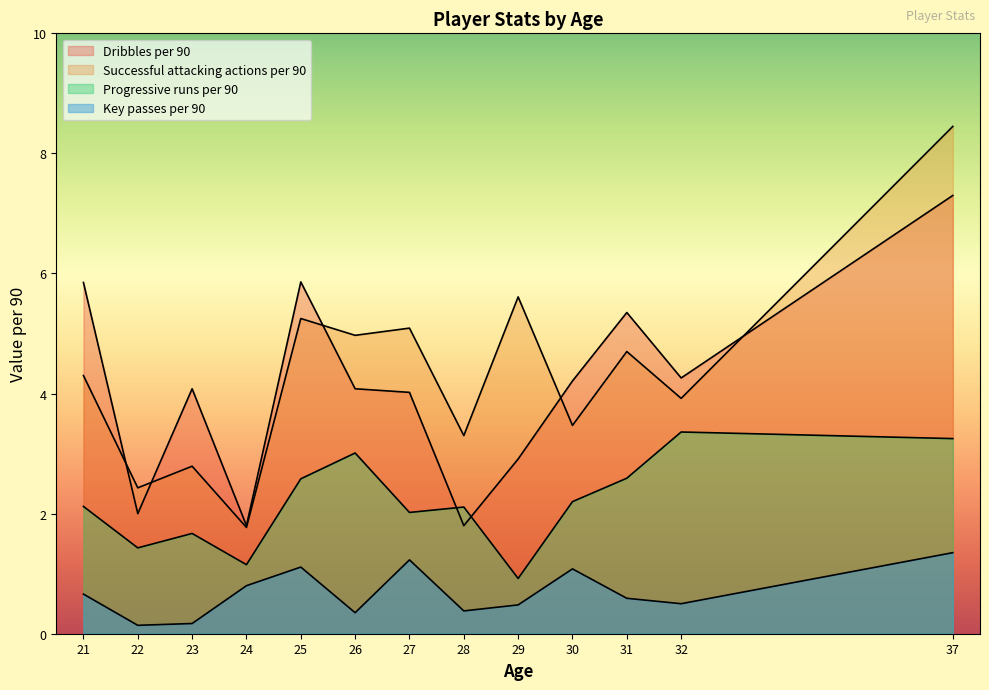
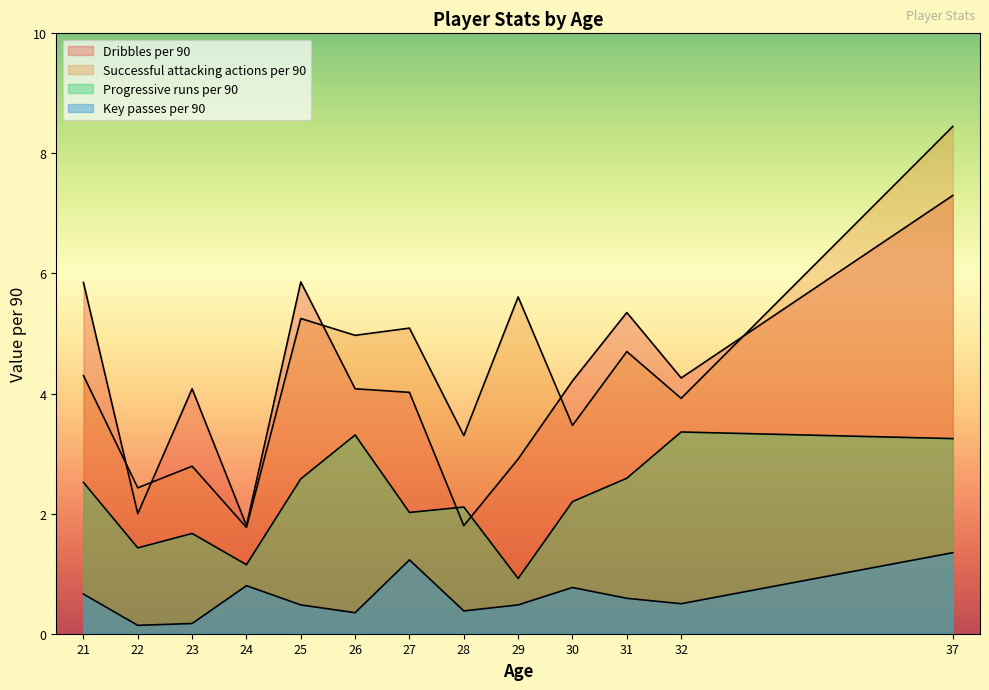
Progressive runs per 90, 21: 2.1 -> 2.5
Key passes per 90, 25: 1.1 -> 0.5
Progressive runs per 90, 26: 3.0 -> 3.3
Key passes per 90, 30: 1.1 -> 0.8
